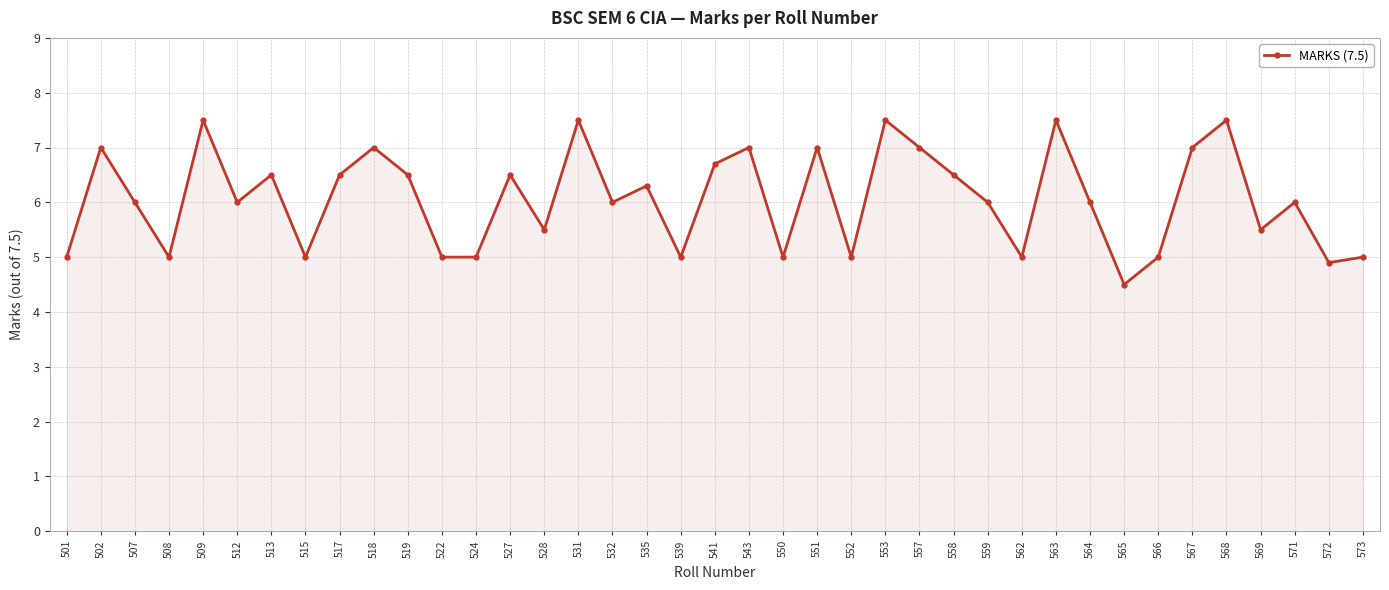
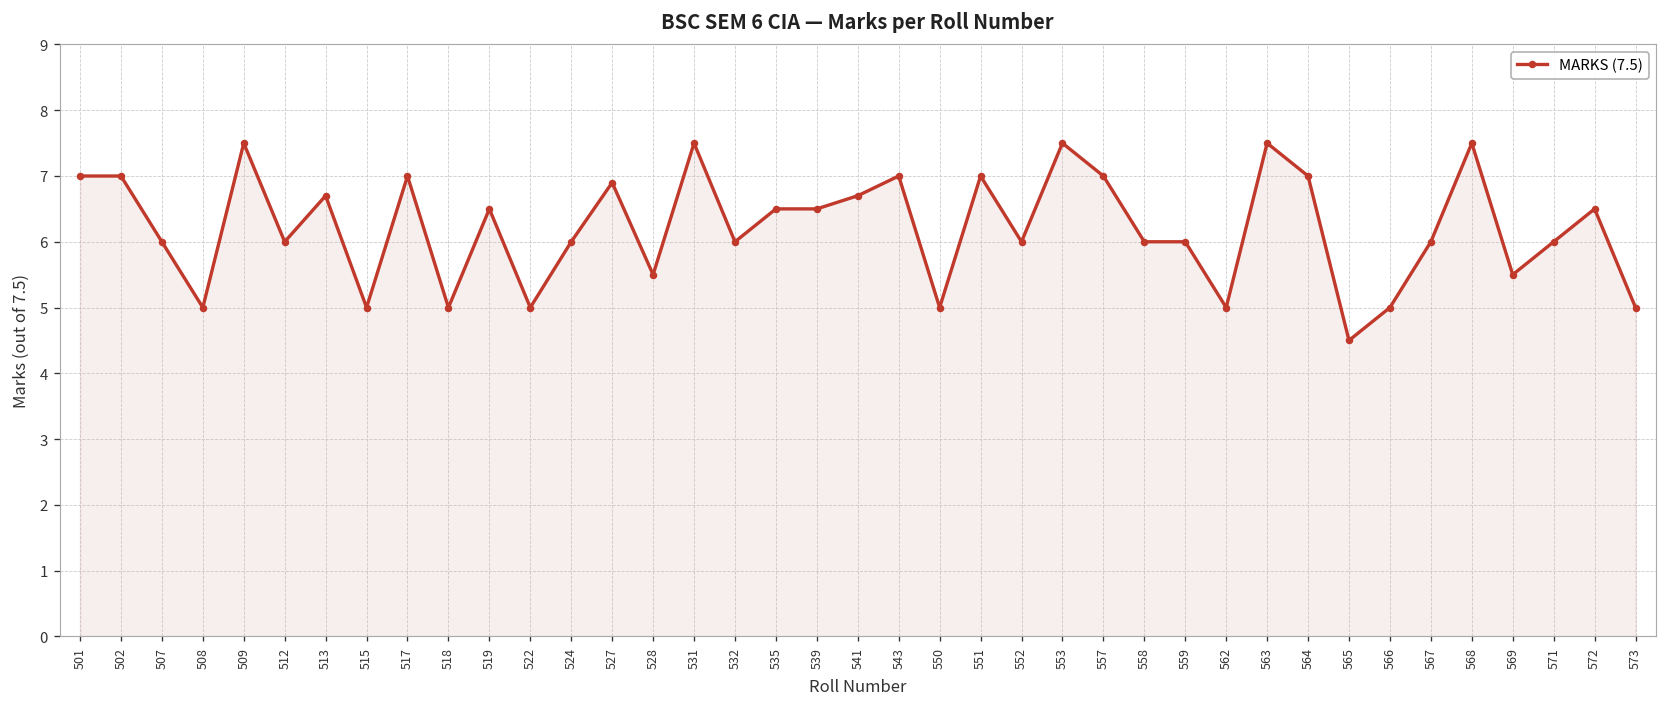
501: 5 -> 7
513: 6.5 -> 6.7
517: 6.5 -> 7.0
518: 7 -> 5
524: 5 -> 6
527: 6.5 -> 6.9
535: 6.3 -> 6.5
539: 5.0 -> 6.5
552: 5 -> 6
558: 6.5 -> 6.0
564: 6 -> 7
567: 7 -> 6
572: 4.9 -> 6.5
